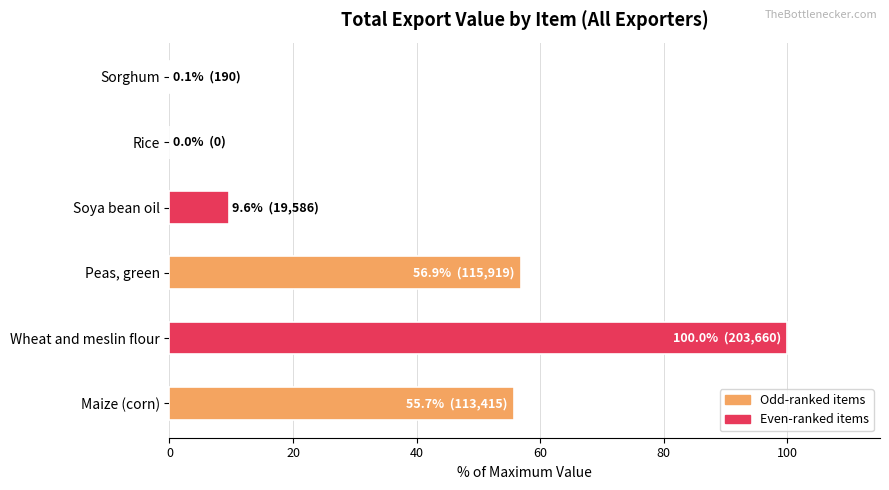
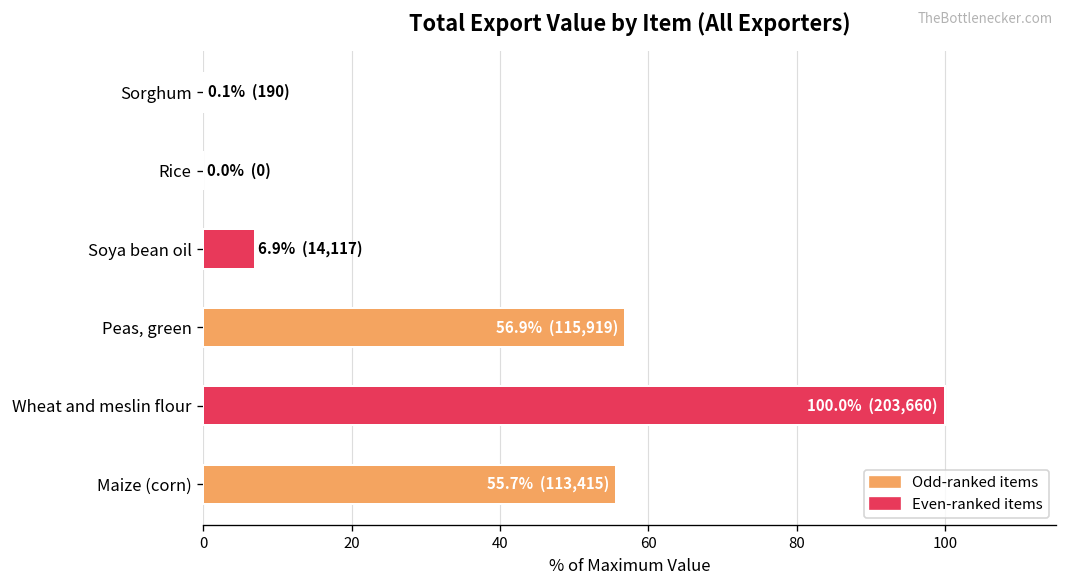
Soya bean oil: 9.6% (19,586) -> 6.9% (14,117)
